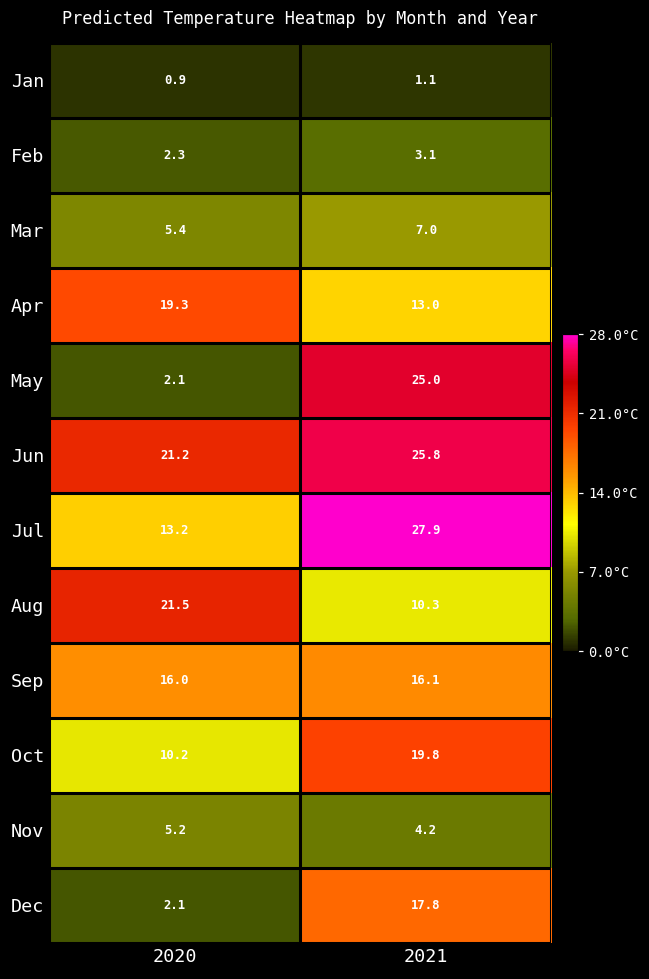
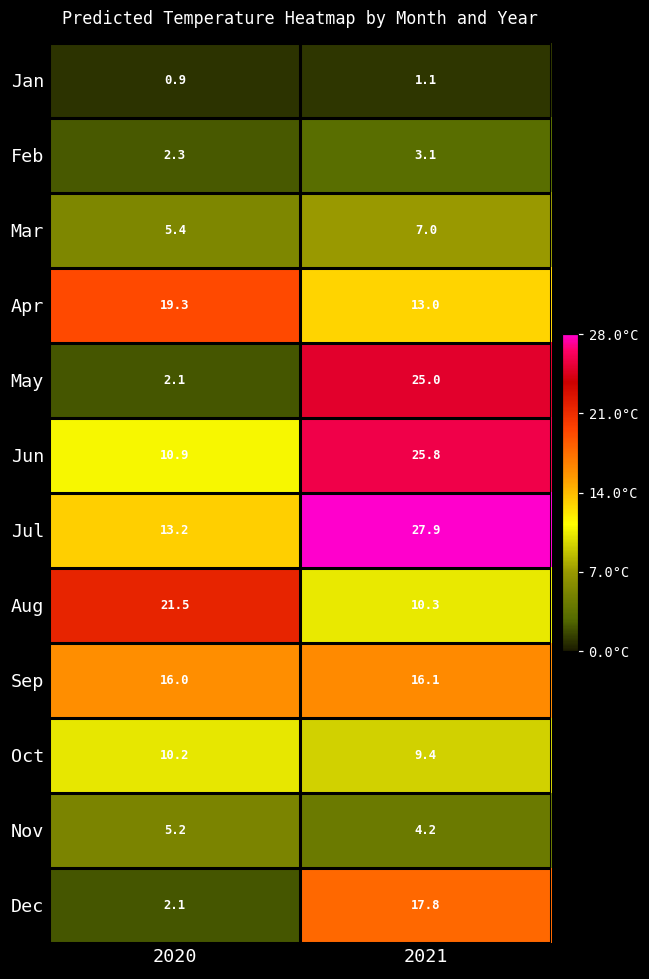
Jun, 2020: 21.2 -> 10.9
Oct, 2021: 19.8 -> 9.4
